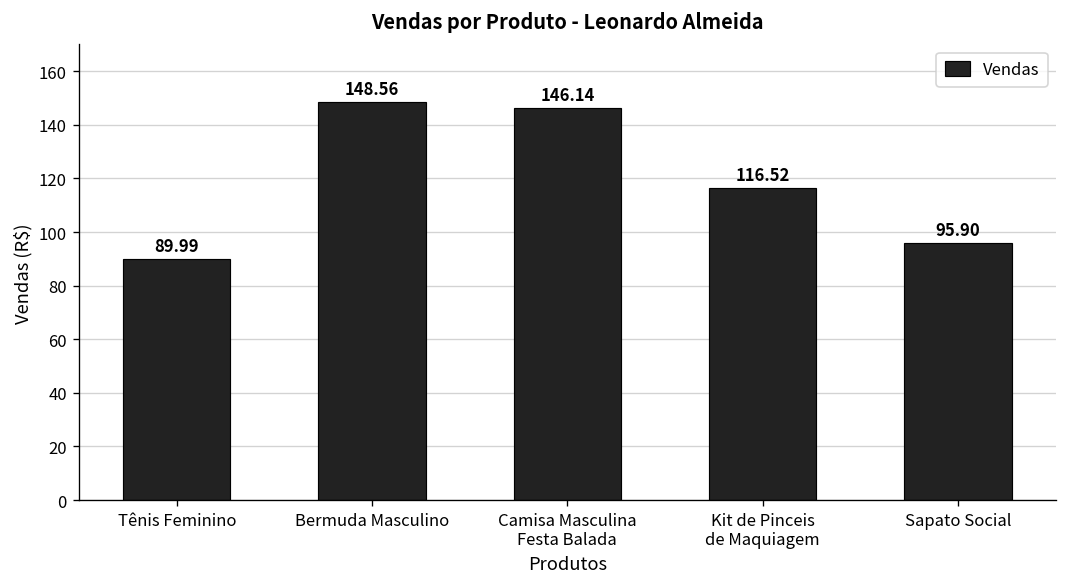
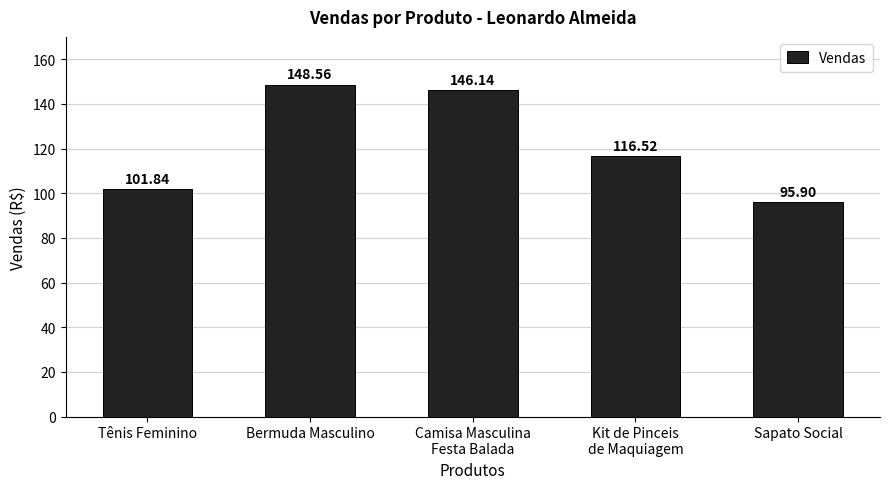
Tênis Feminino: 89.99 -> 101.84
